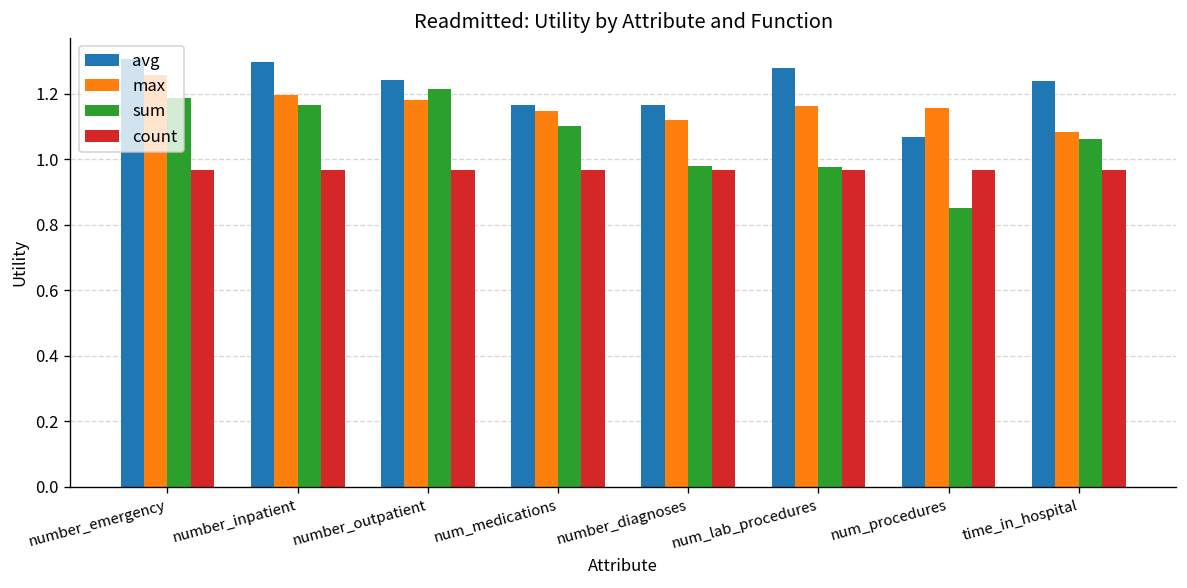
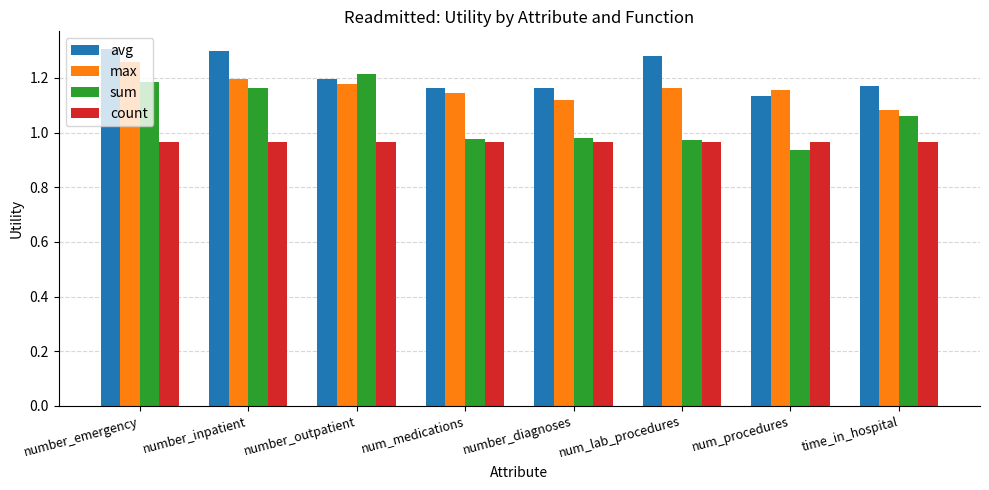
avg, number_outpatient: 1.24 -> 1.20
sum, num_medications: 1.10 -> 0.98
avg, num_procedures: 1.07 -> 1.13
sum, num_procedures: 0.85 -> 0.94
avg, time_in_hospital: 1.24 -> 1.17
